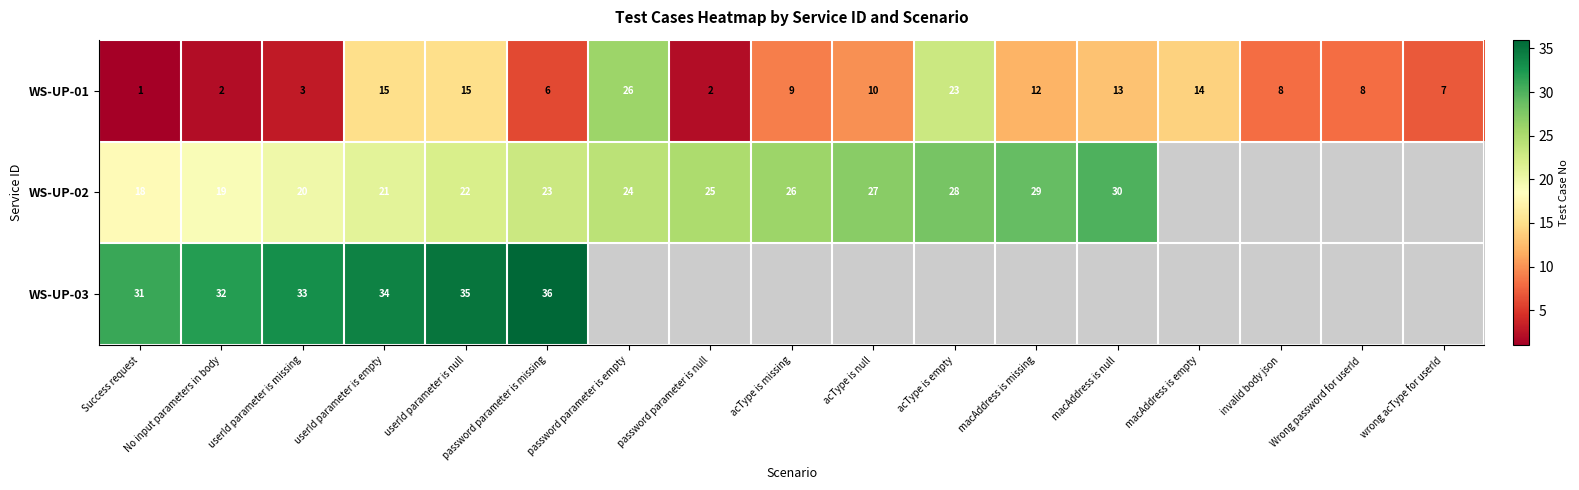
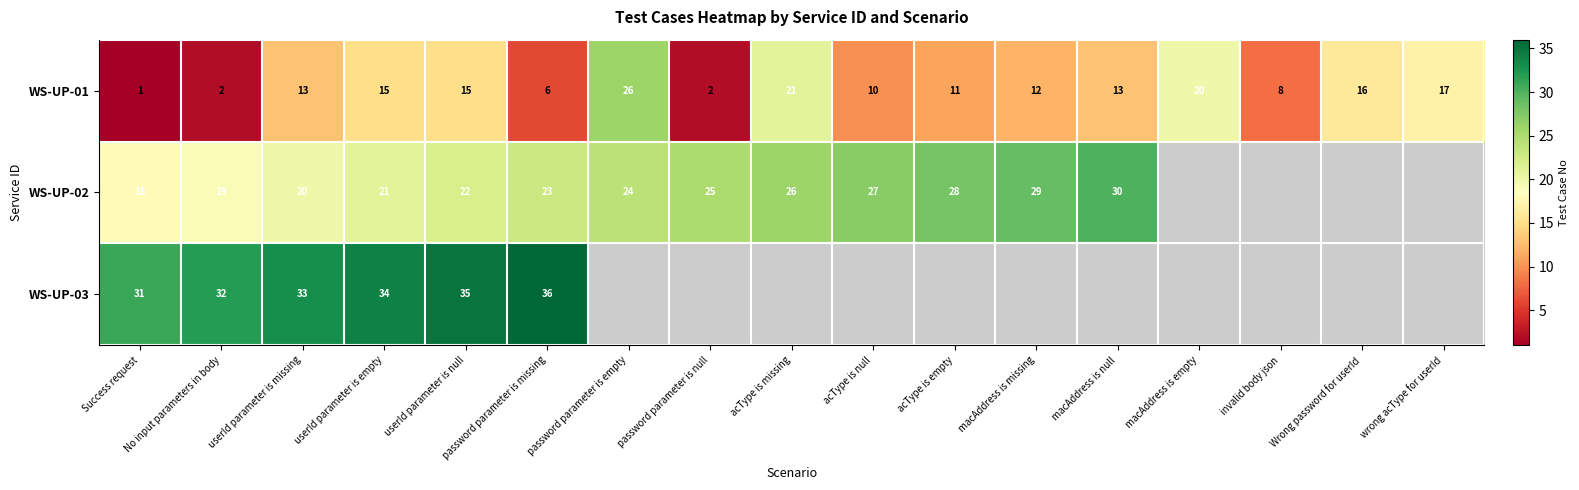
WS-UP-01, userId parameter is missing: 3 -> 13
WS-UP-01, acType is missing: 9 -> 21
WS-UP-01, acType is empty: 23 -> 11
WS-UP-01, macAddress is empty: 14 -> 20
WS-UP-01, Wrong password for userId: 8 -> 16
WS-UP-01, wrong acType for userId: 7 -> 17
